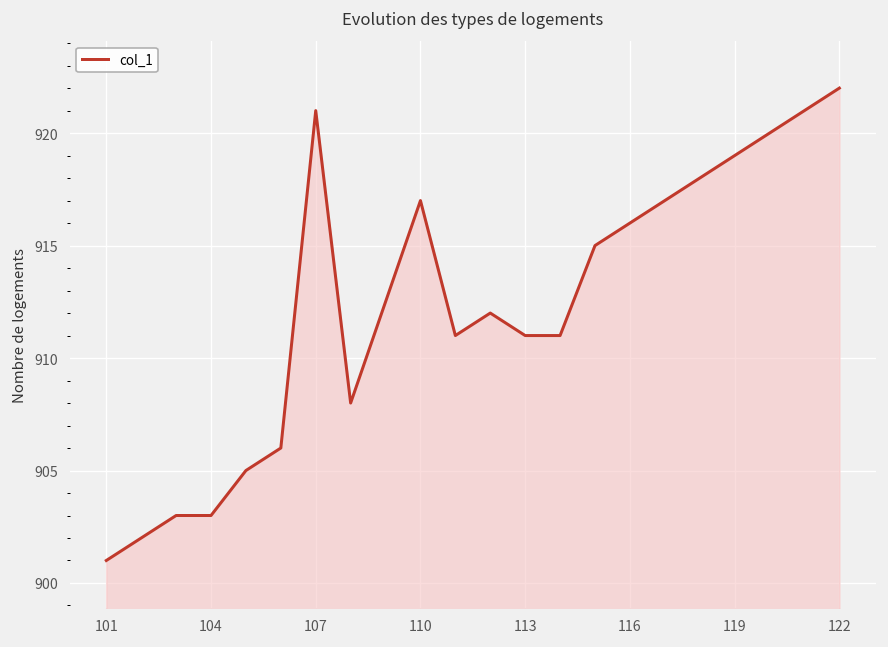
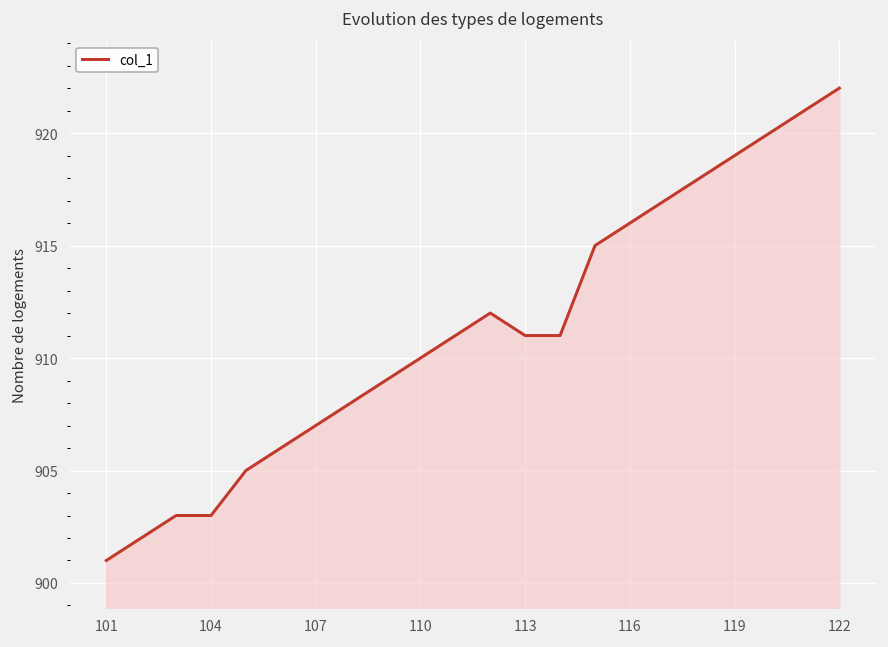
107: 921 -> 907
110: 917 -> 910
